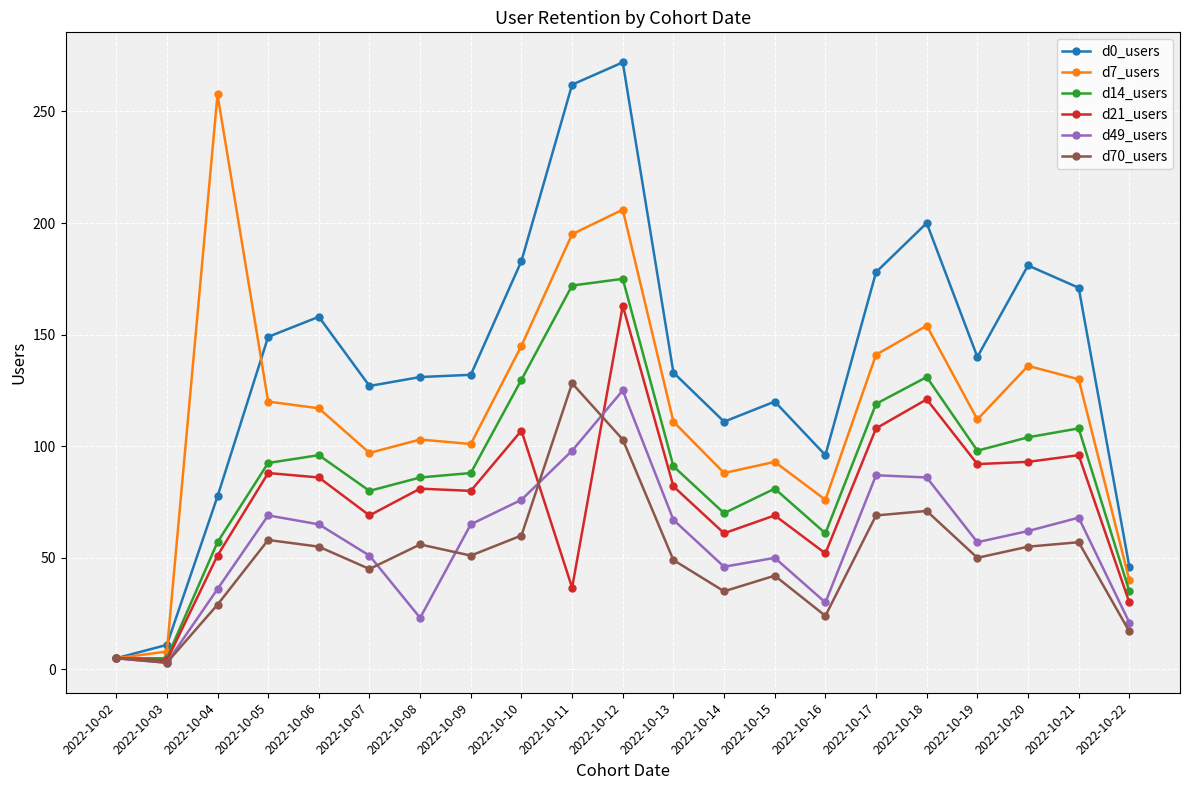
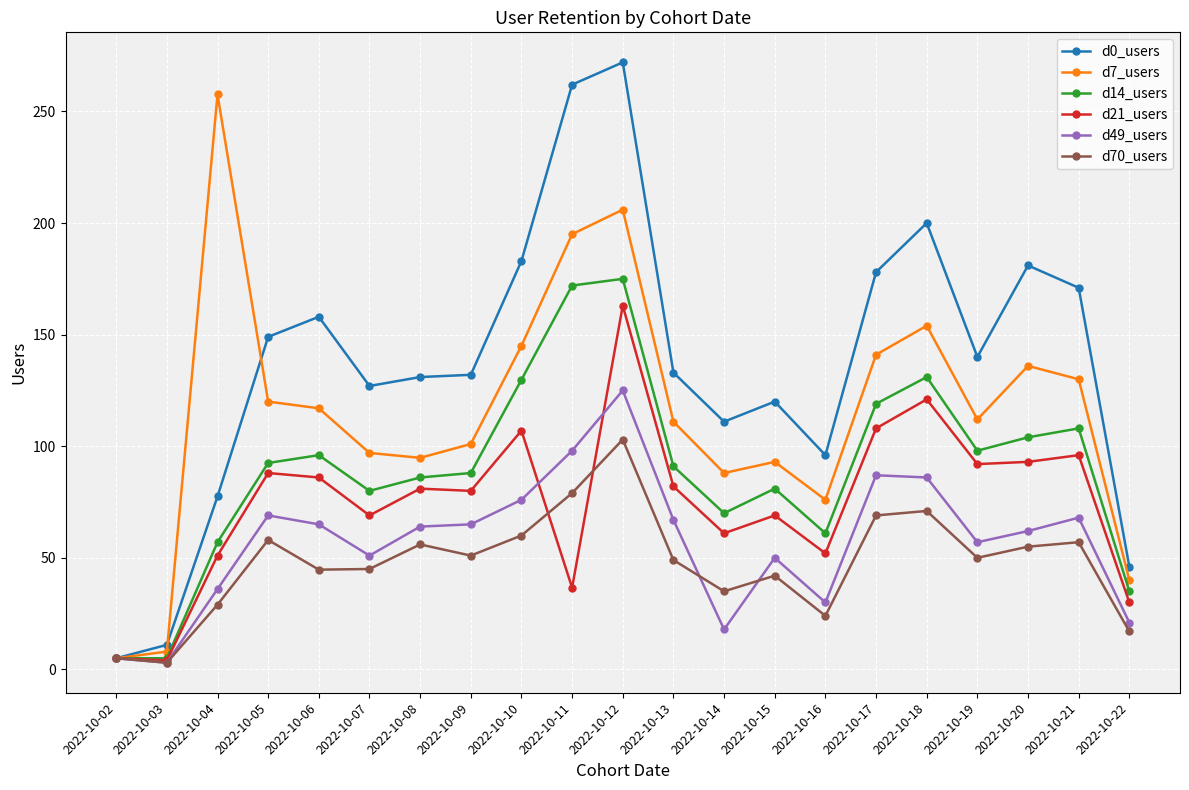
d70_users, 2022-10-06: 55 -> 45
d7_users, 2022-10-08: 103 -> 95
d49_users, 2022-10-08: 23 -> 64
d70_users, 2022-10-11: 128 -> 79
d49_users, 2022-10-14: 46 -> 18
